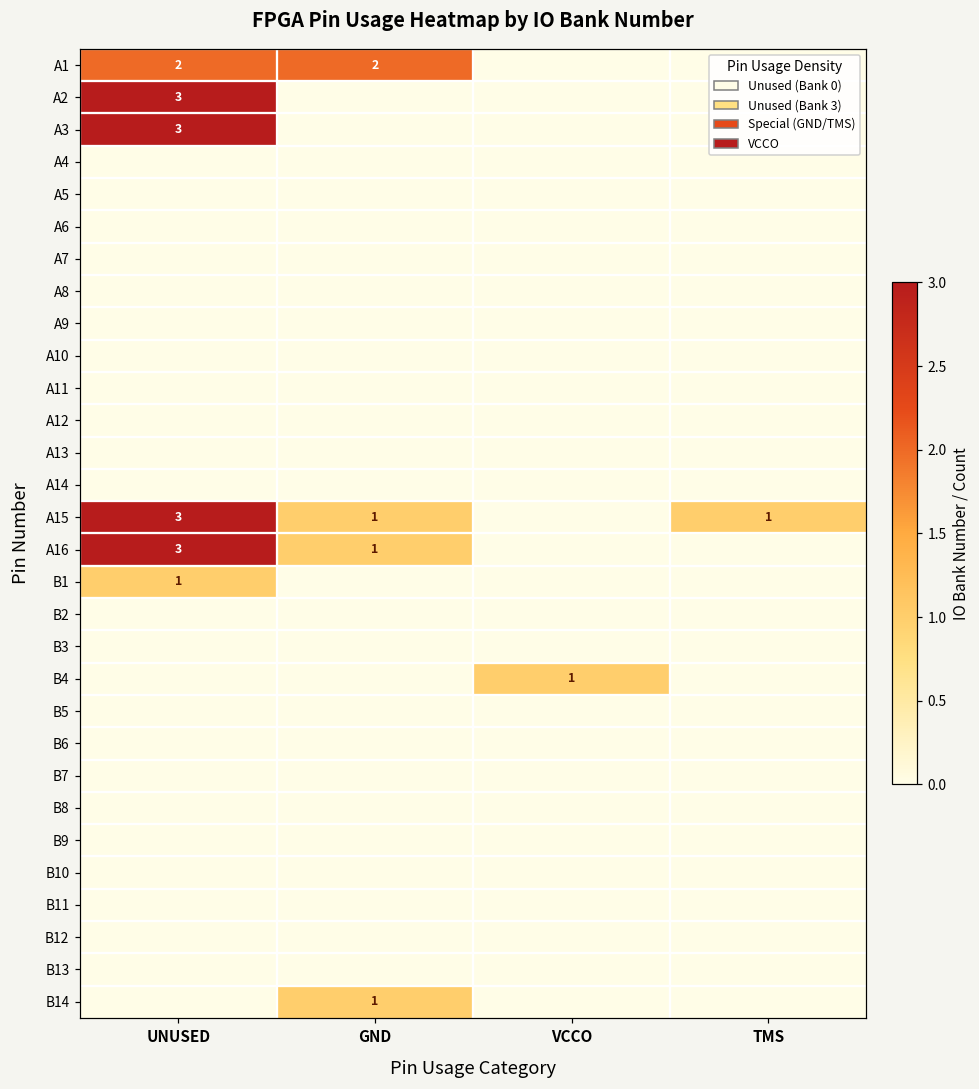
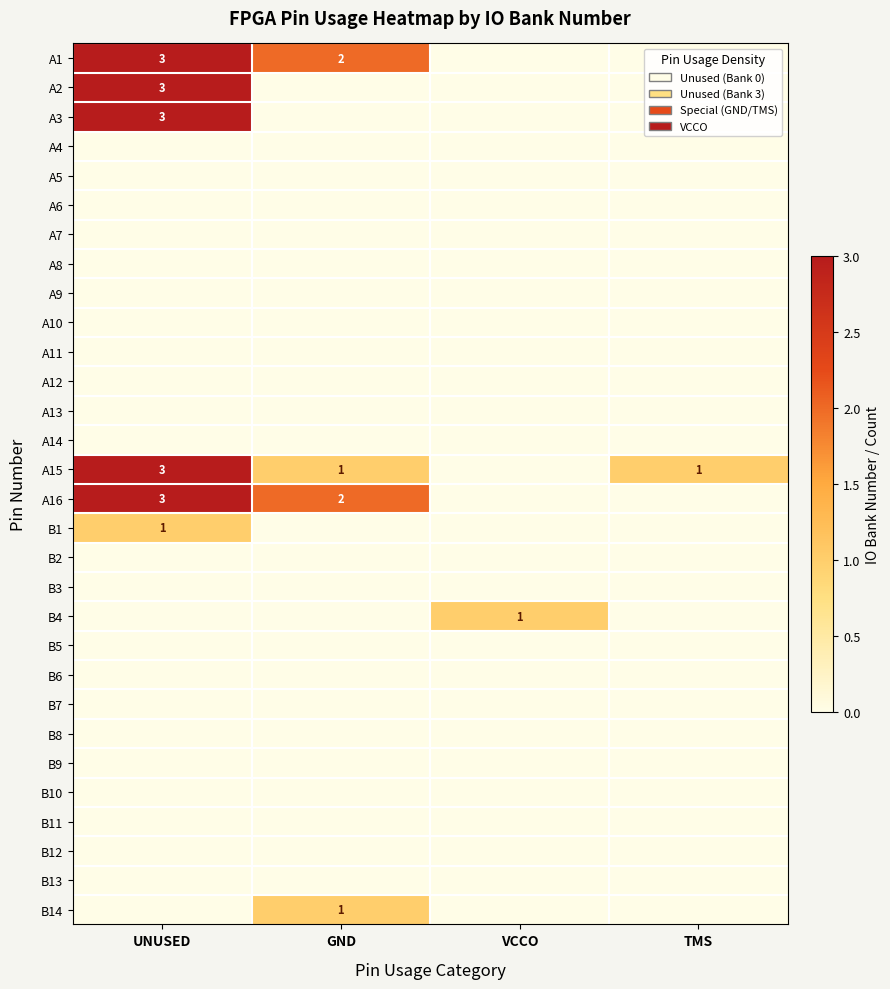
A1, UNUSED: 2 -> 3
A16, GND: 1 -> 2
